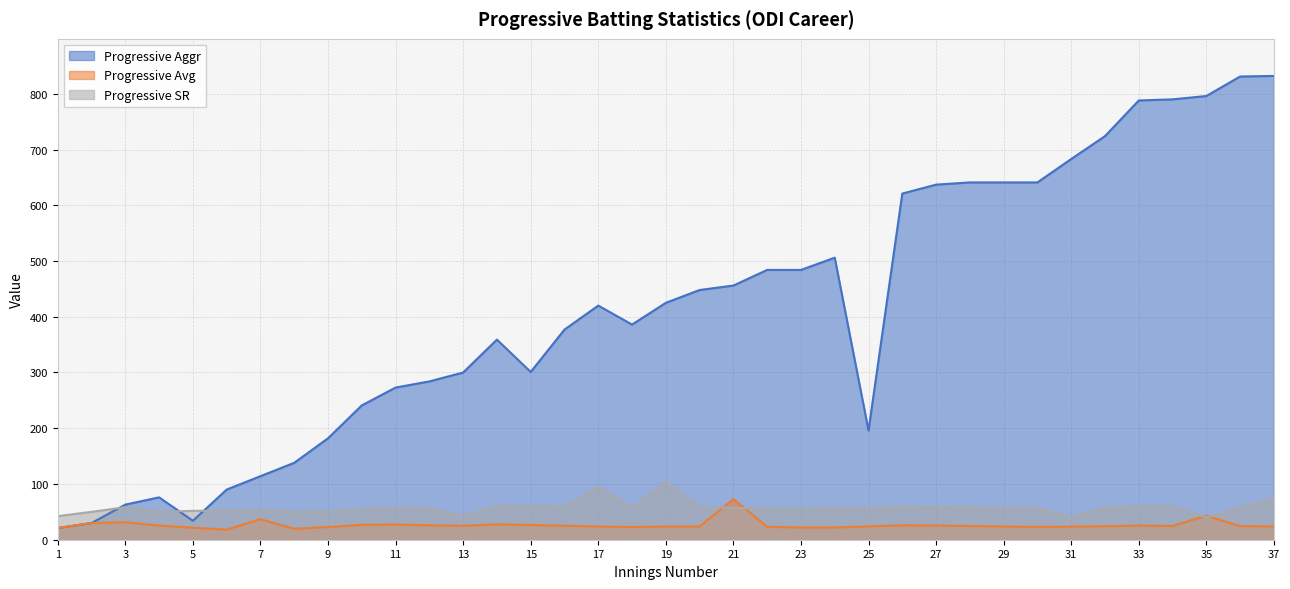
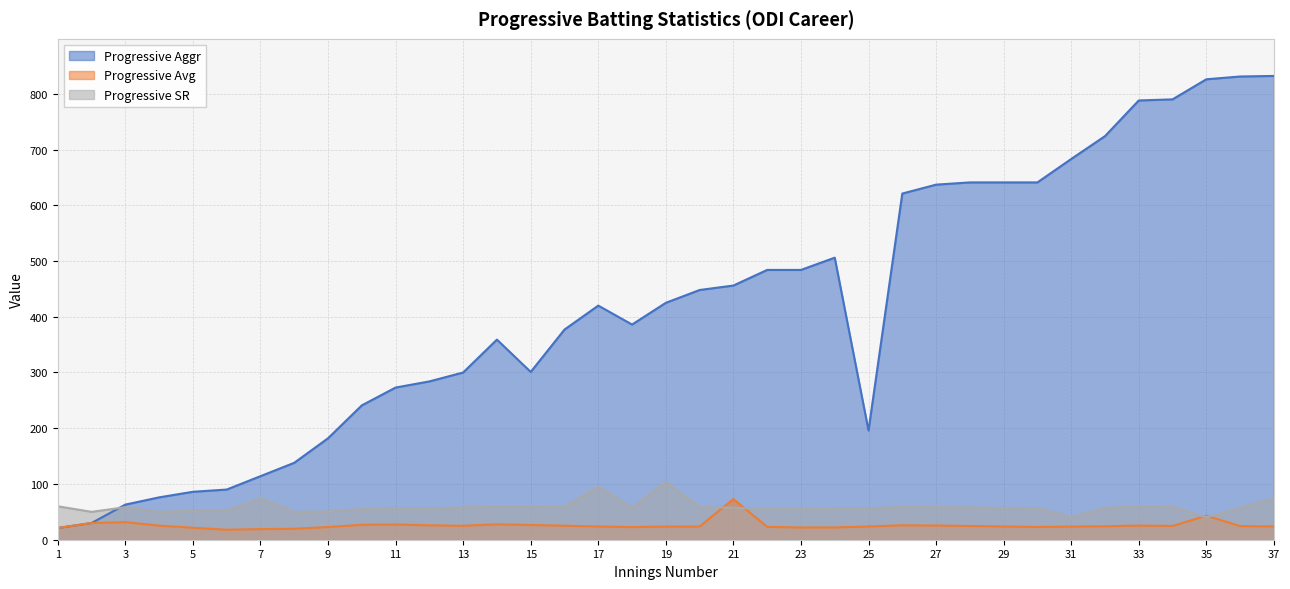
Progressive SR, 1: 40 -> 60
Progressive Aggr, 5: 30 -> 90
Progressive Avg, 7: 40 -> 20
Progressive SR, 7: 50 -> 70
Progressive SR, 13: 40 -> 60
Progressive Aggr, 35: 800 -> 830
